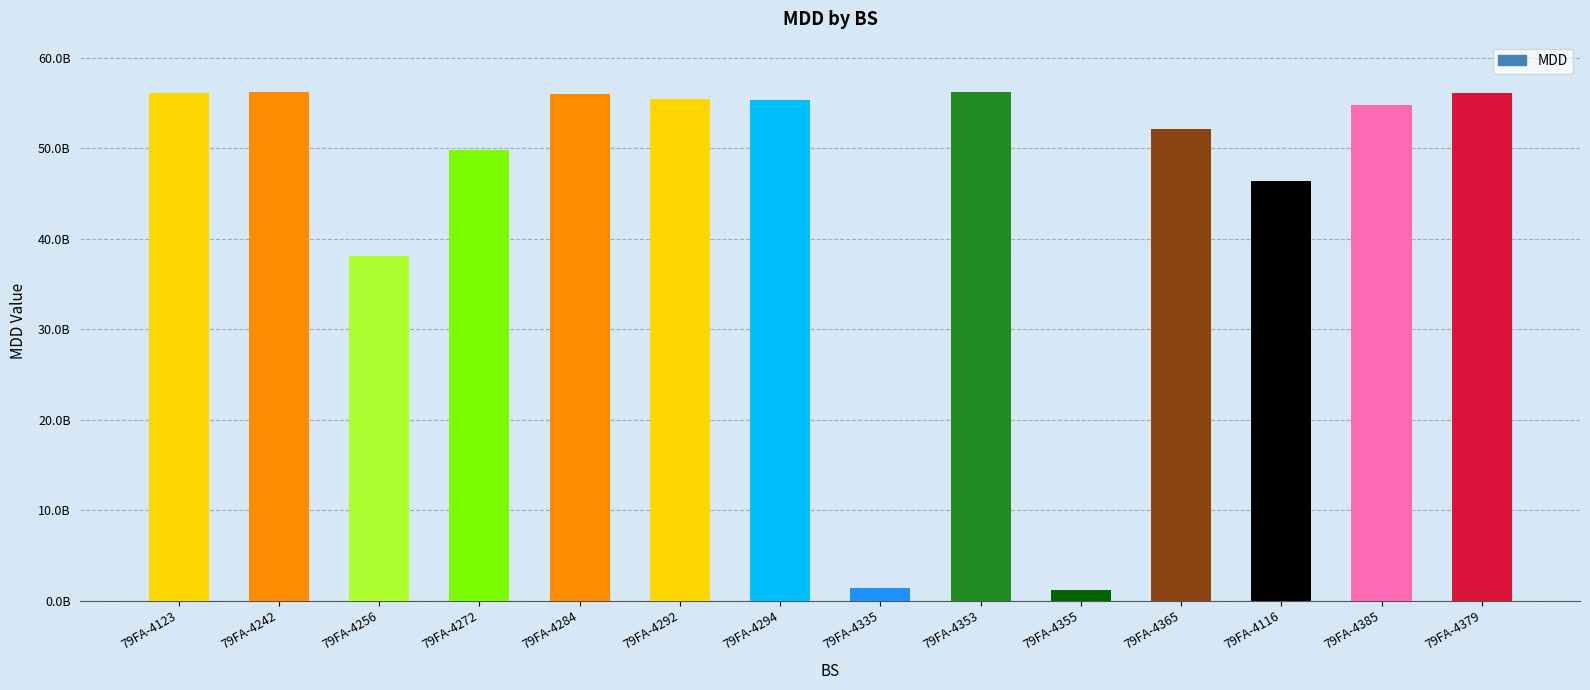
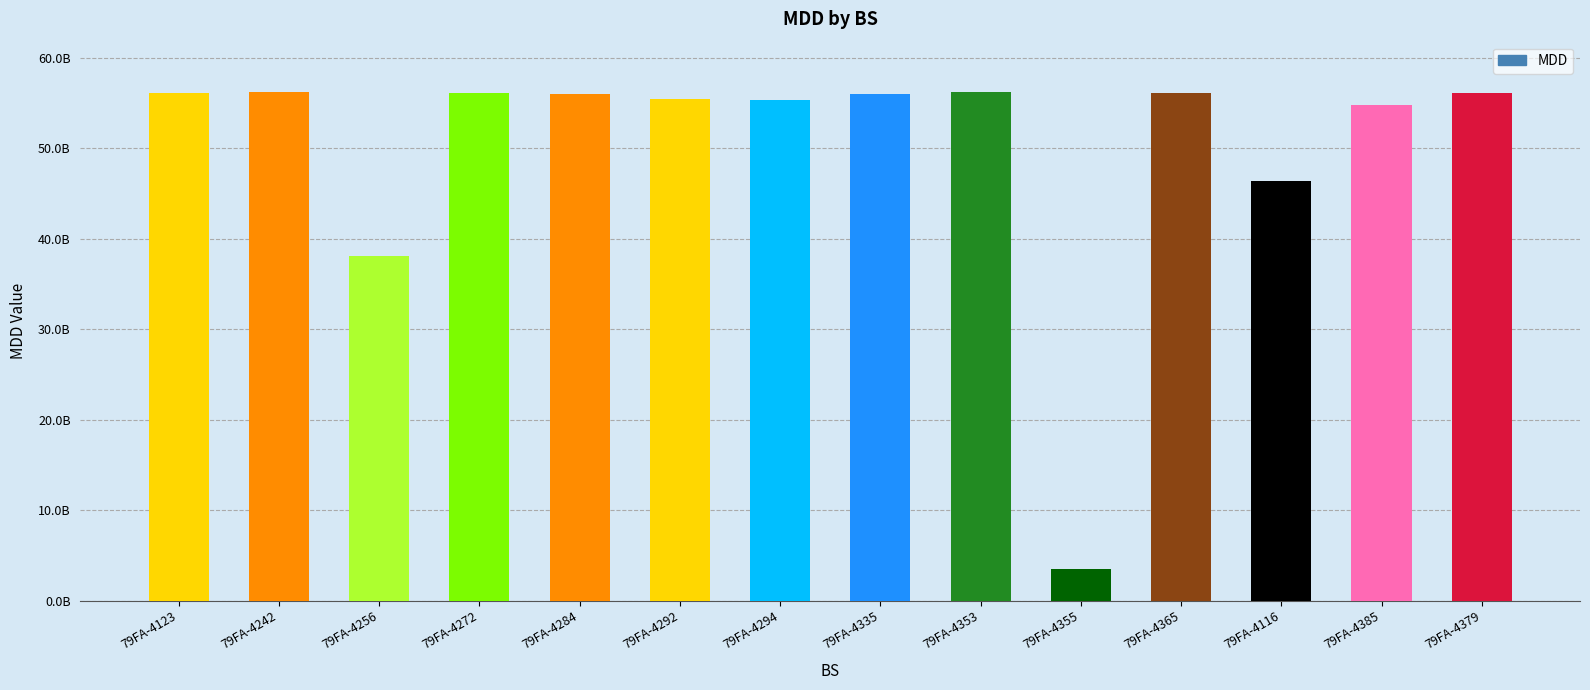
79FA-4272: 50000000000 -> 56000000000
79FA-4335: 1000000000 -> 56000000000
79FA-4355: 1000000000 -> 3000000000
79FA-4365: 52000000000 -> 56000000000
